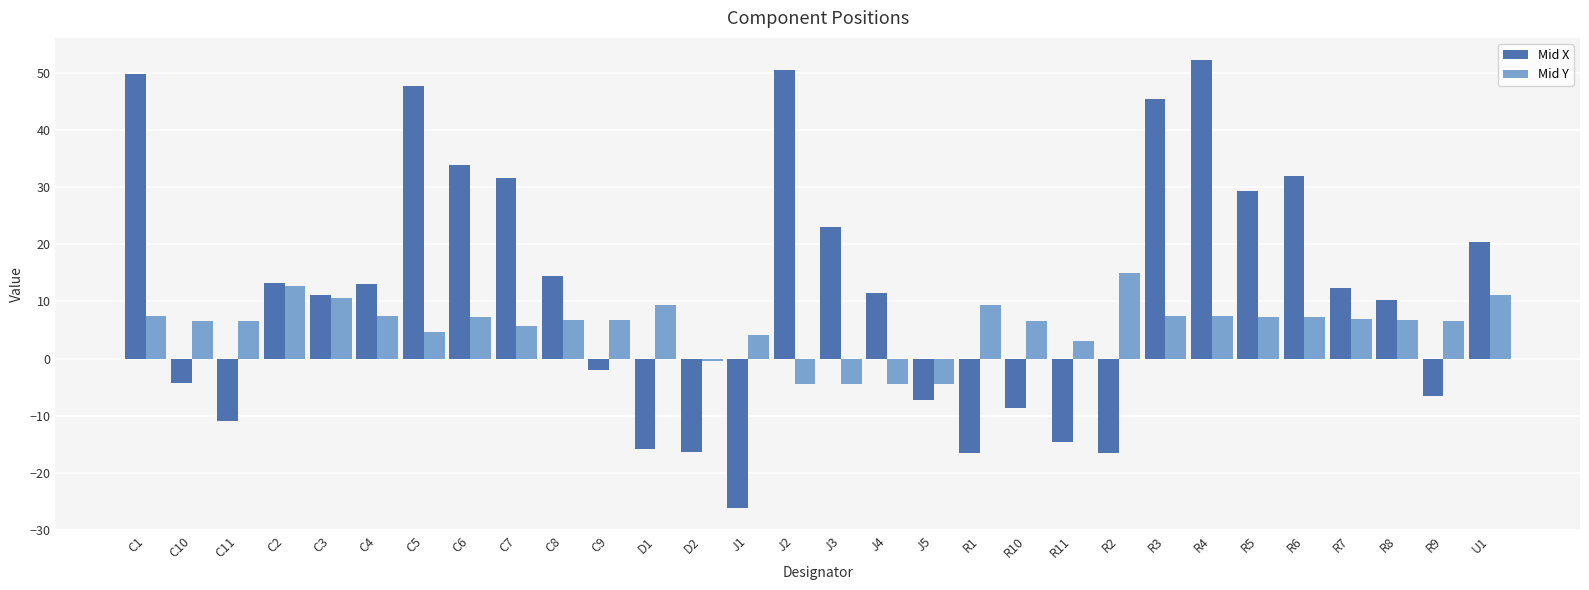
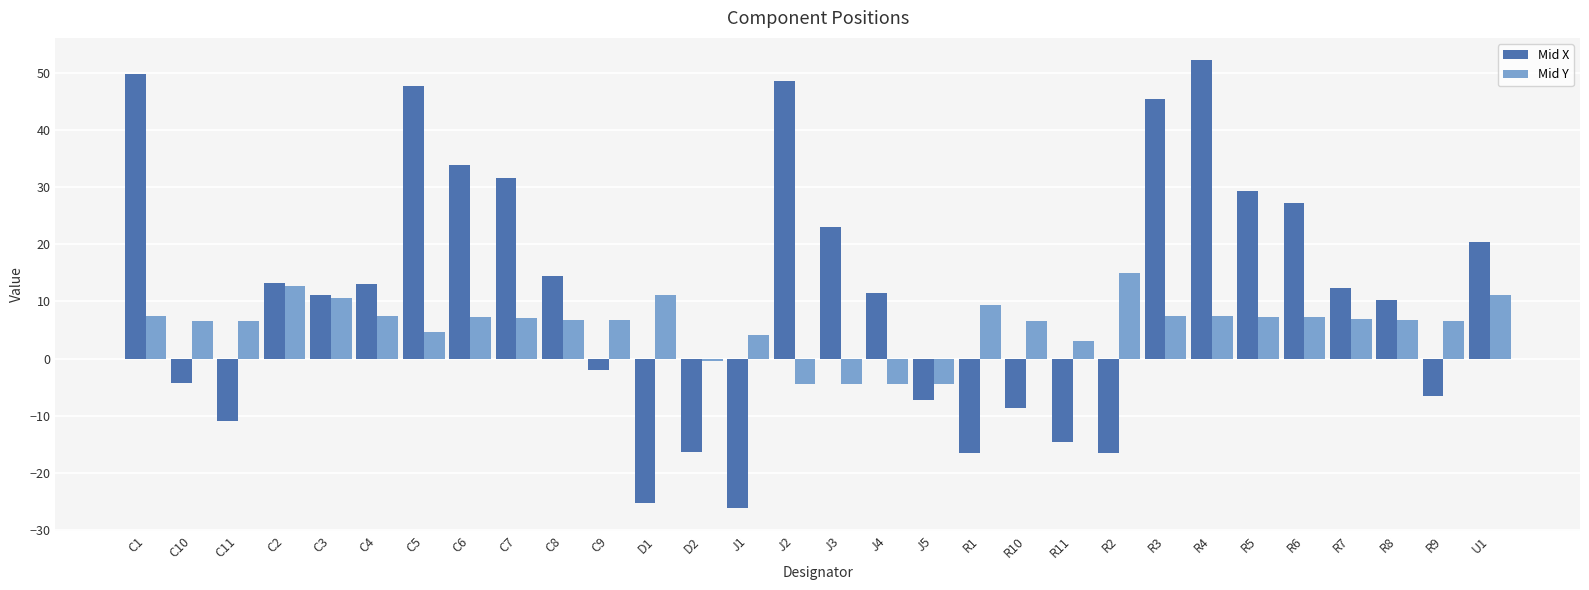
Mid Y, C7: 6 -> 7
Mid X, D1: -16 -> -25
Mid Y, D1: 9 -> 11
Mid X, J2: 50 -> 49
Mid X, R6: 32 -> 27
